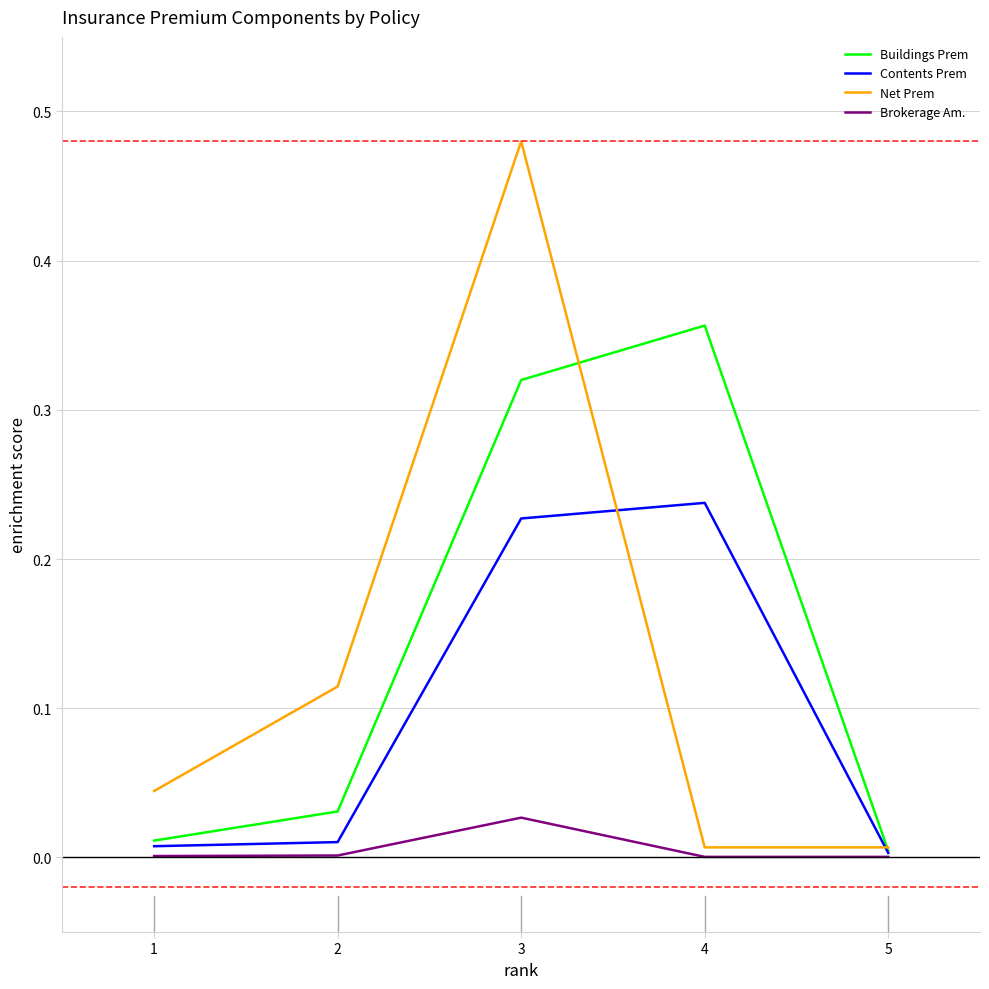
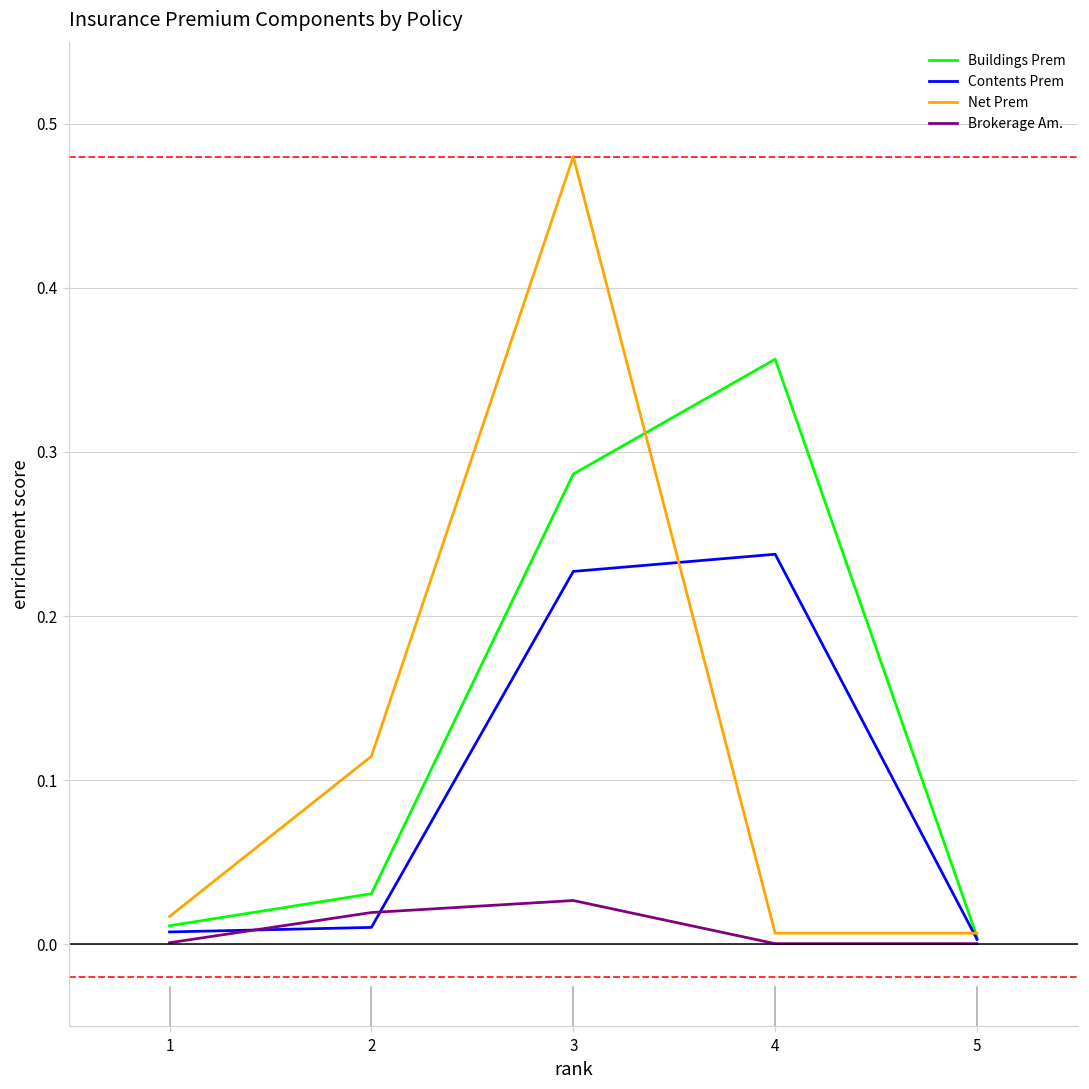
Net Prem, 1: 0.045 -> 0.017
Brokerage Am., 2: 0.001 -> 0.019
Buildings Prem, 3: 0.320 -> 0.287
